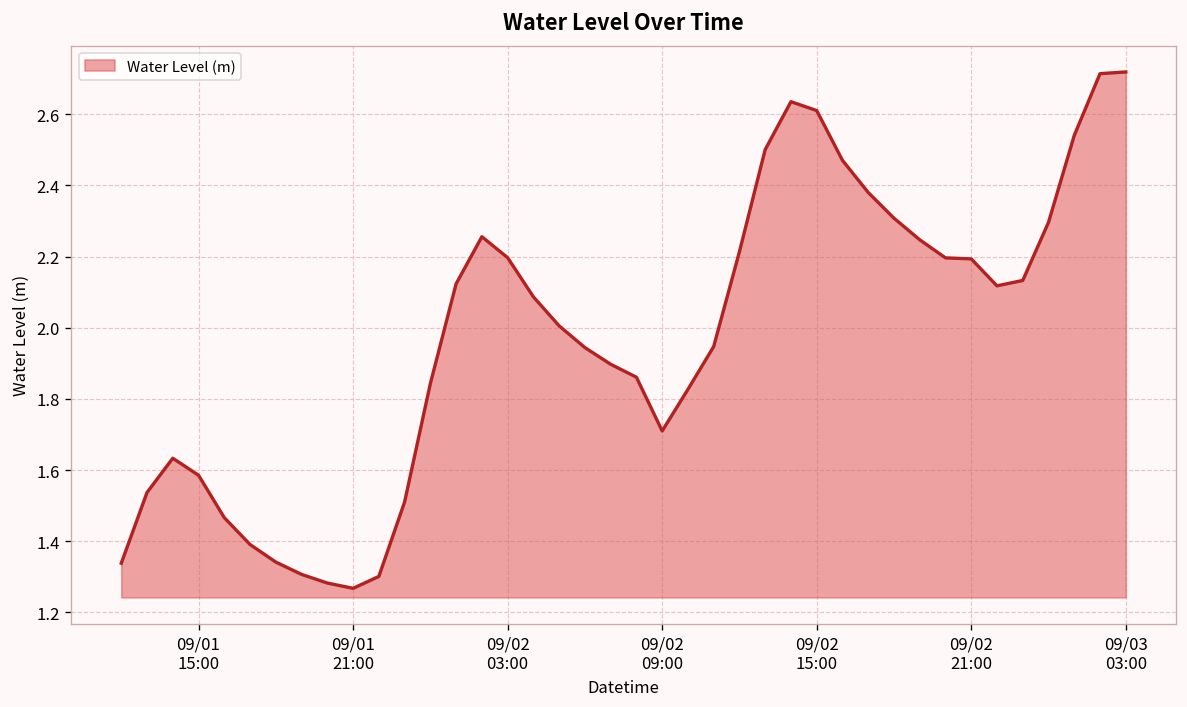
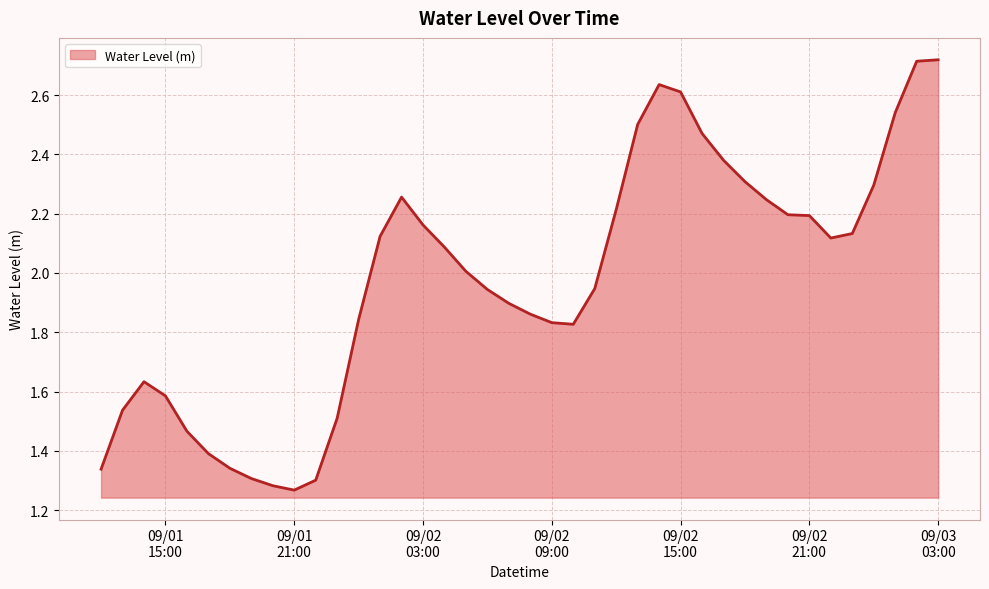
09/02 03:00: 2.20 -> 2.16
09/02 09:00: 1.71 -> 1.83
